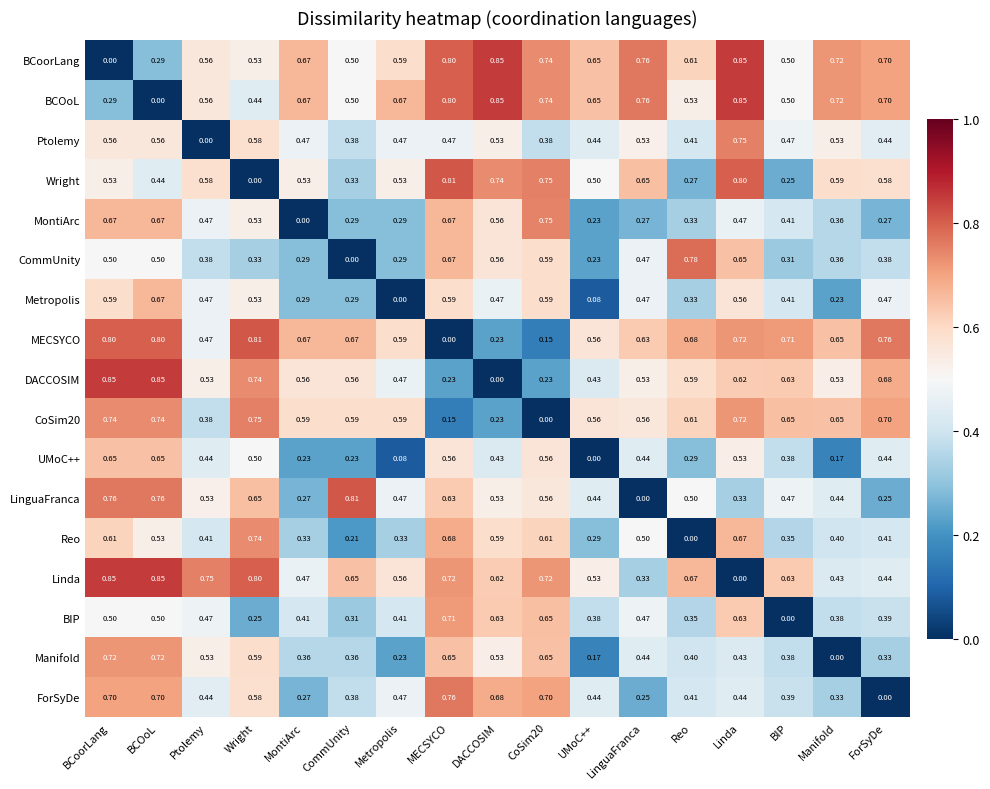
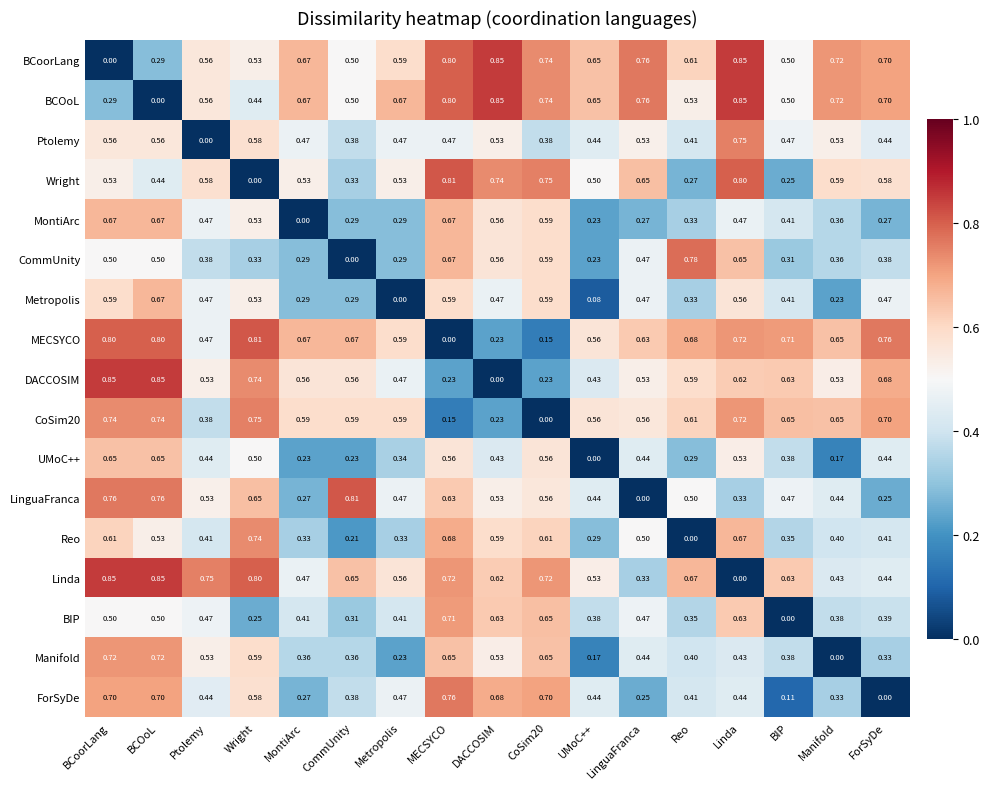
MontiArc, CoSim20: 0.75 -> 0.59
UMoC++, Metropolis: 0.08 -> 0.34
ForSyDe, BIP: 0.39 -> 0.11
